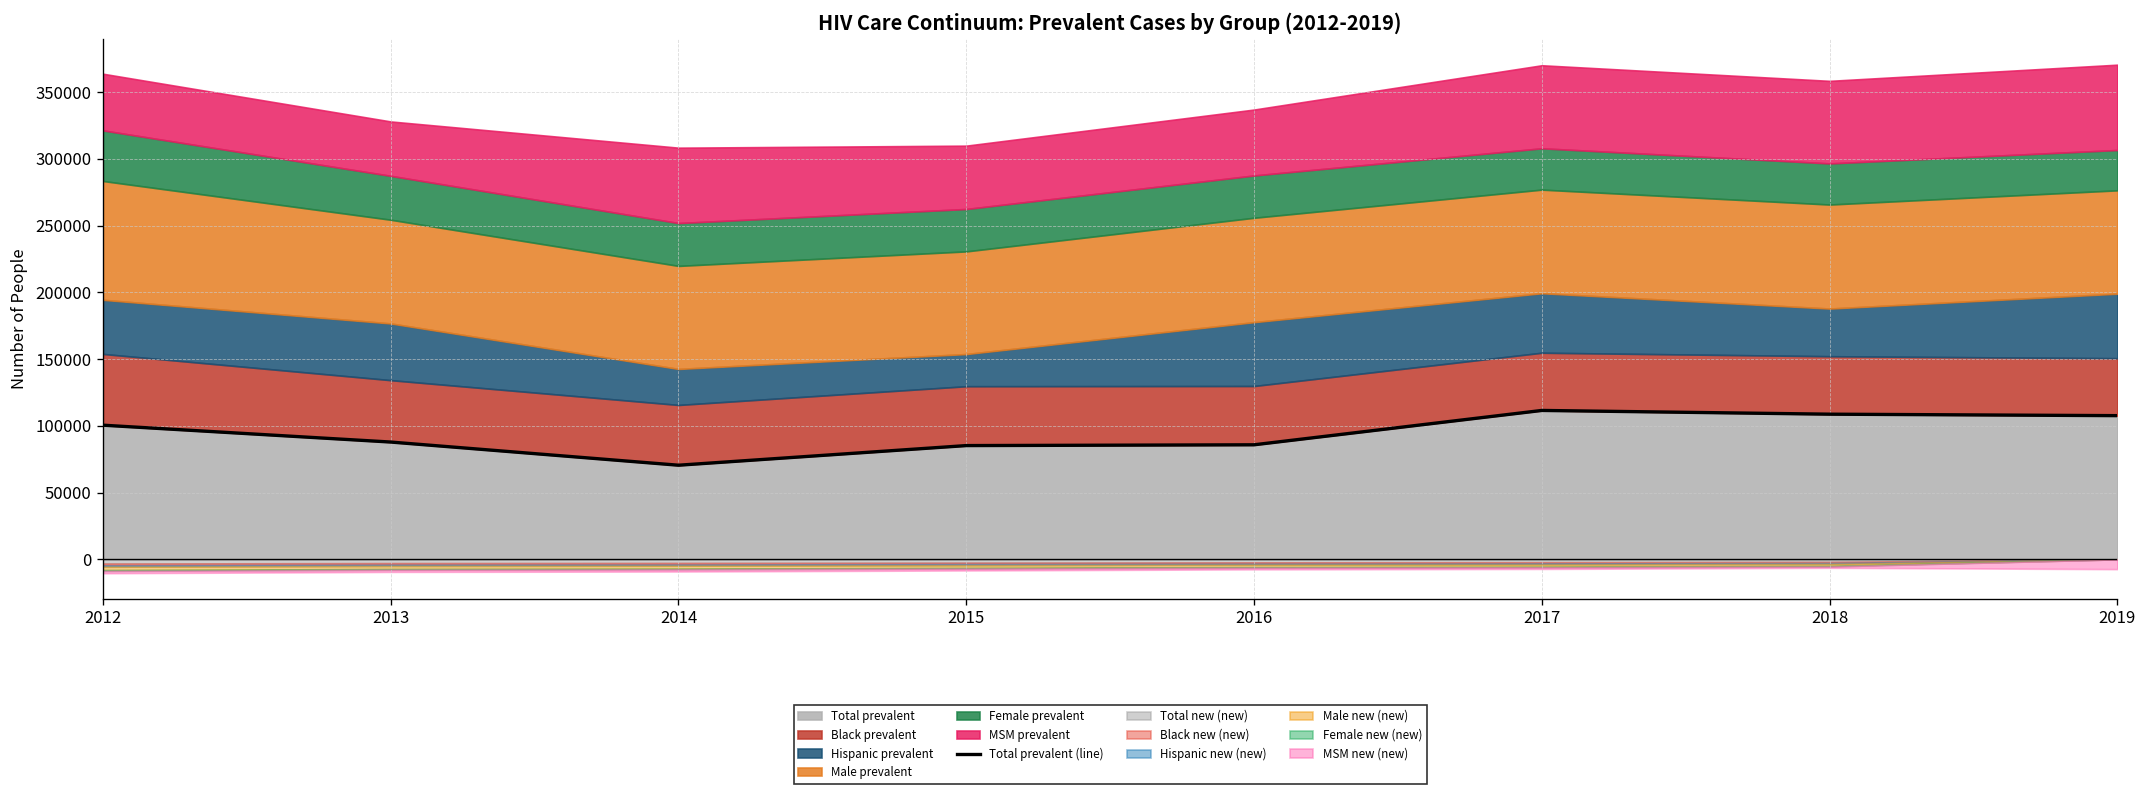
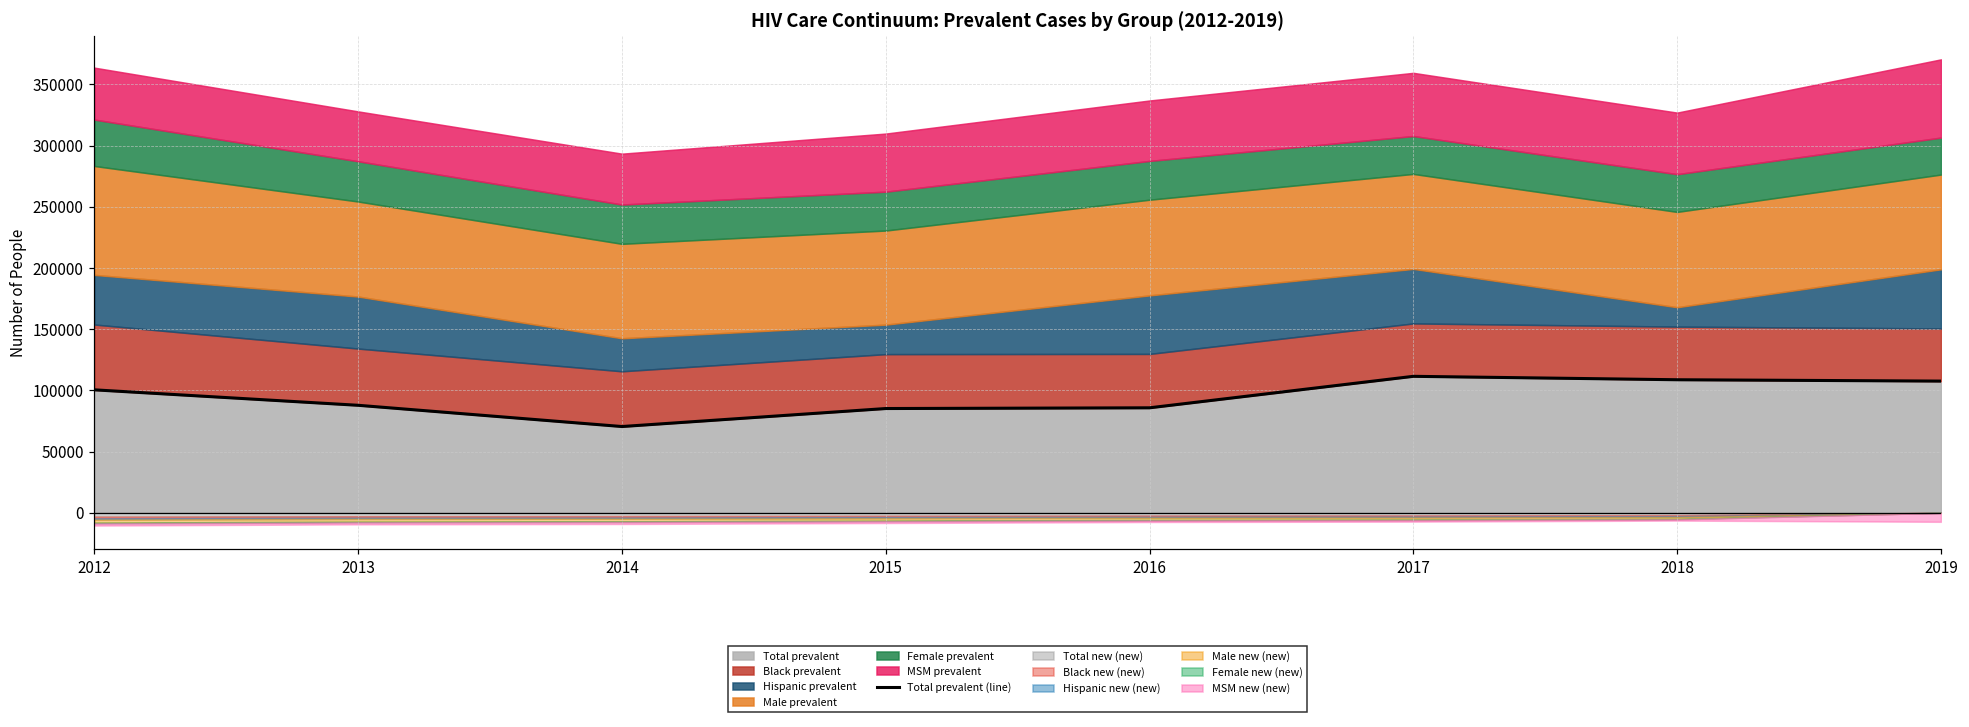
MSM prevalent, 2014: 56000 -> 42000
MSM prevalent, 2017: 62000 -> 52000
Hispanic prevalent, 2018: 36000 -> 16000
MSM prevalent, 2018: 62000 -> 50000
